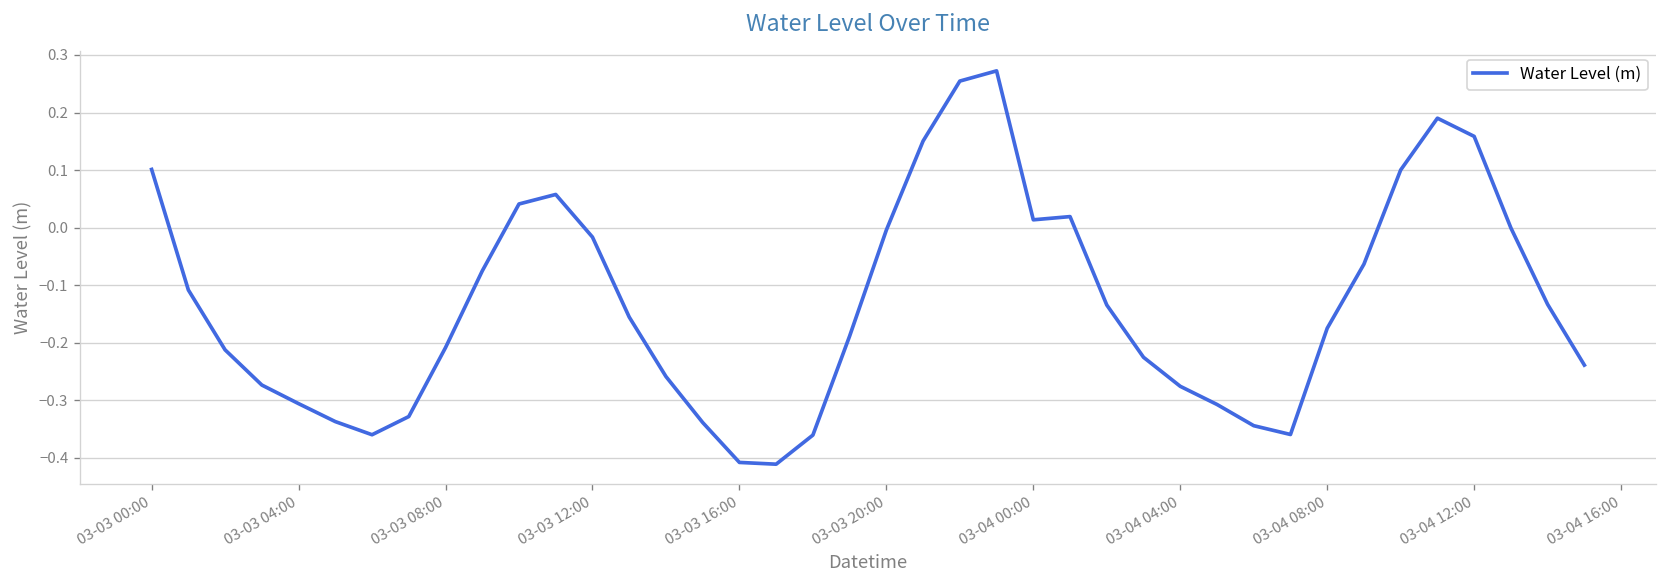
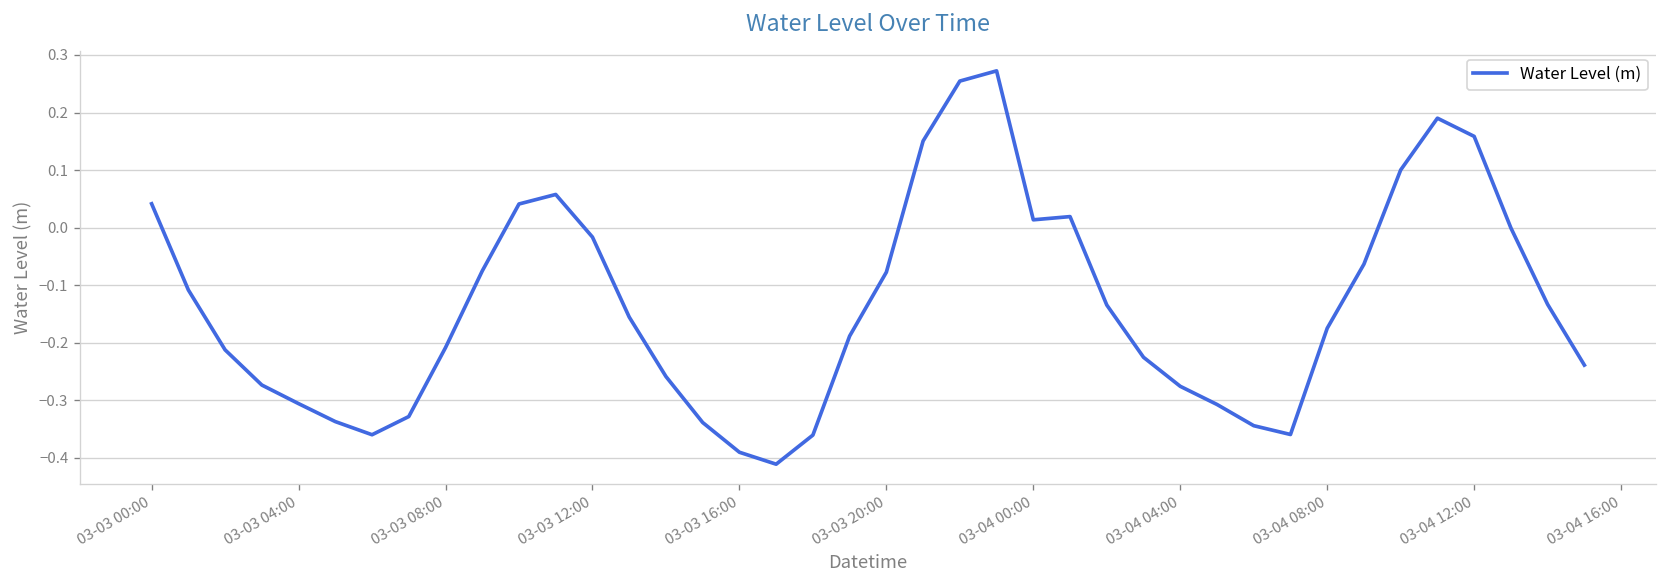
03-03 00:00: 0.10 -> 0.04
03-03 16:00: -0.41 -> -0.39
03-03 20:00: 0.00 -> -0.08
